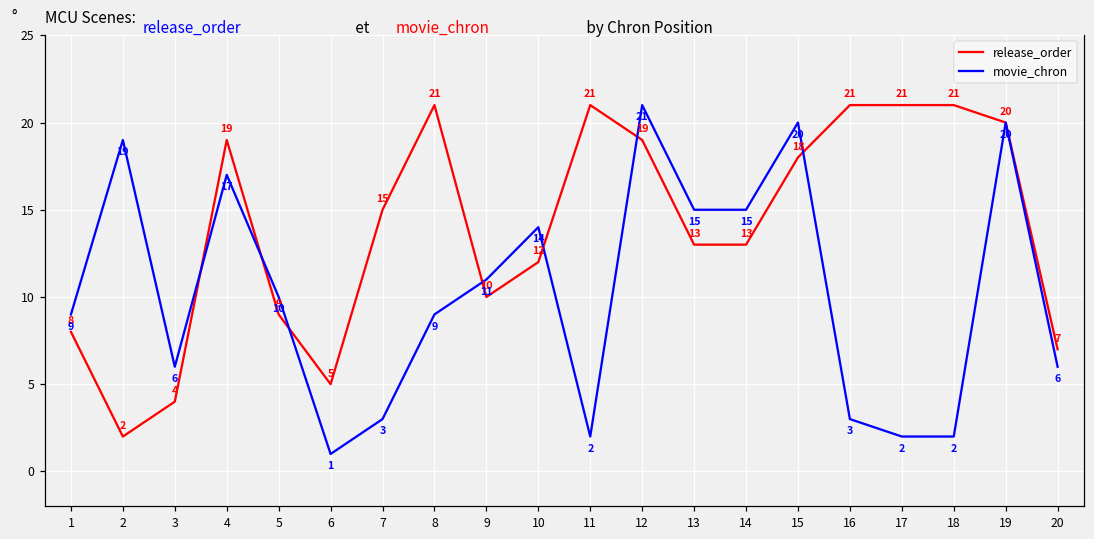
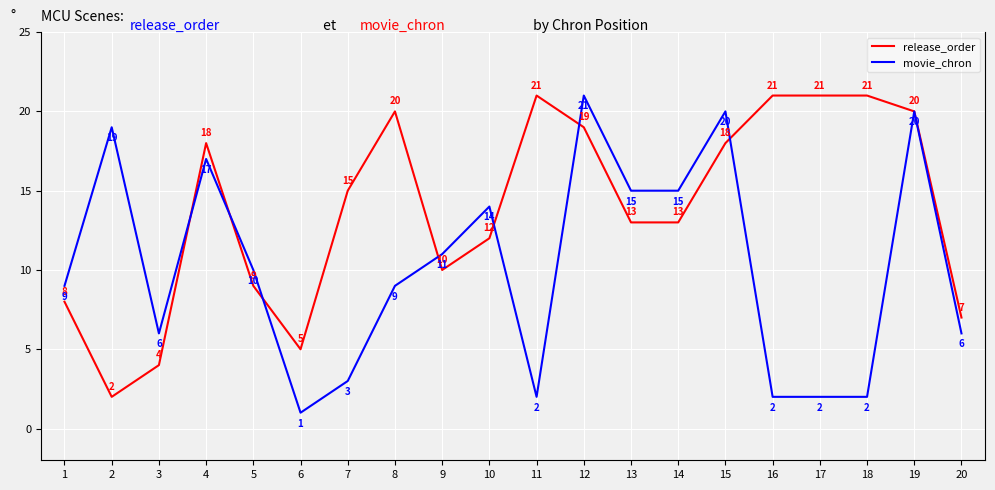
release_order, 4: 19 -> 18
release_order, 8: 21 -> 20
movie_chron, 16: 3 -> 2
